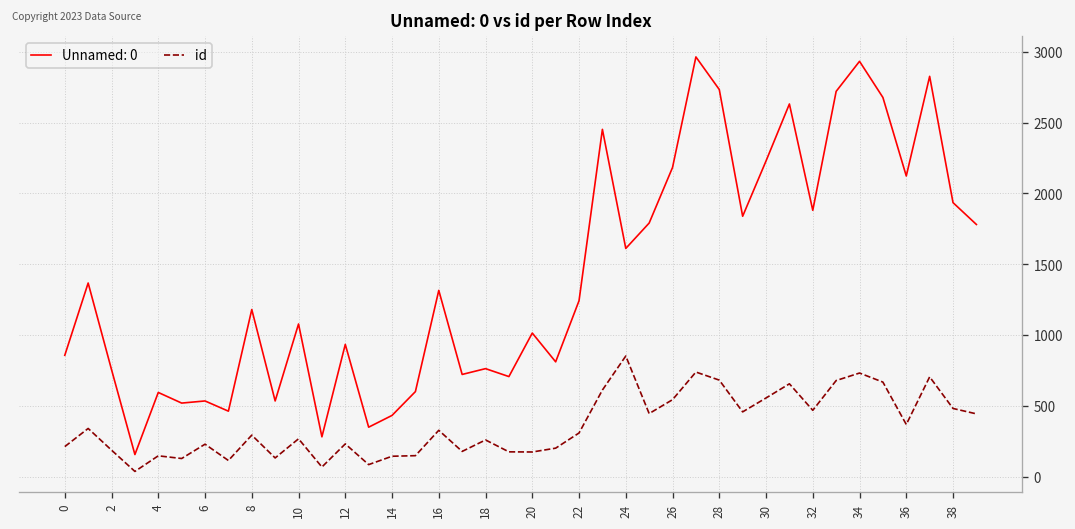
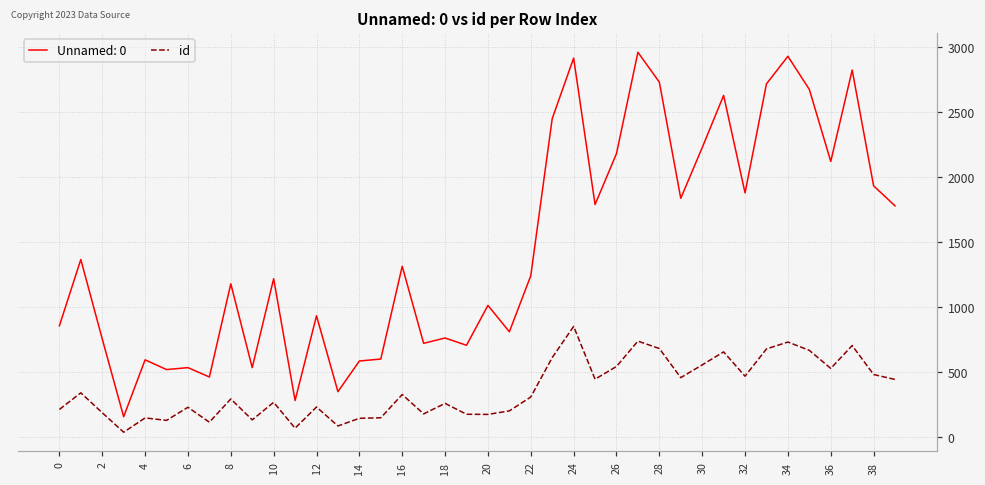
Unnamed: 0, 10: 1080 -> 1220
Unnamed: 0, 14: 430 -> 590
Unnamed: 0, 24: 1610 -> 2920
id, 36: 370 -> 530
